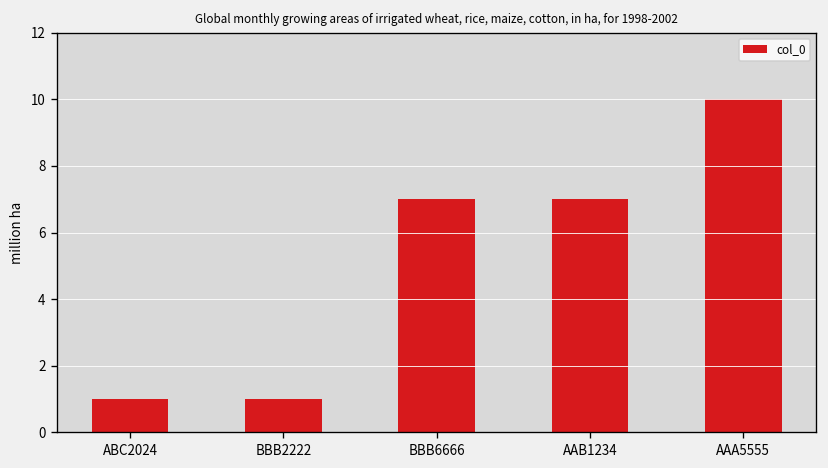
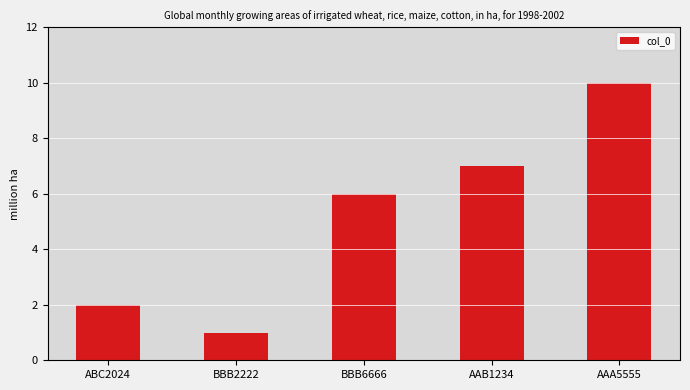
ABC2024: 1 -> 2
BBB6666: 7 -> 6
